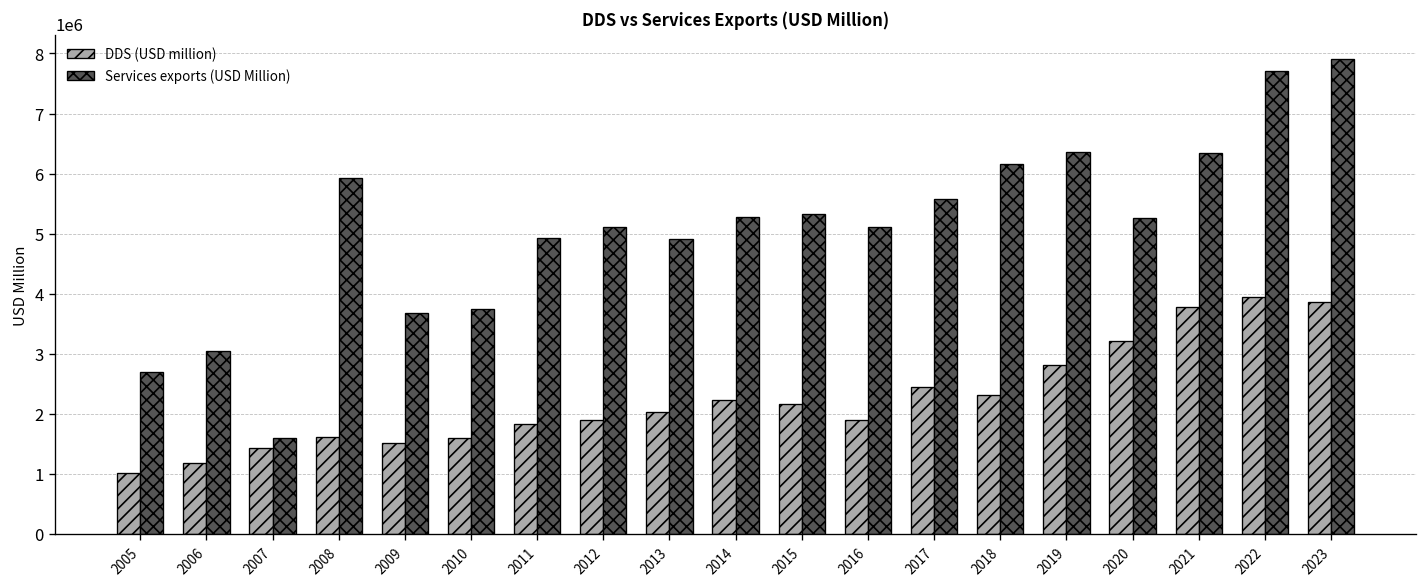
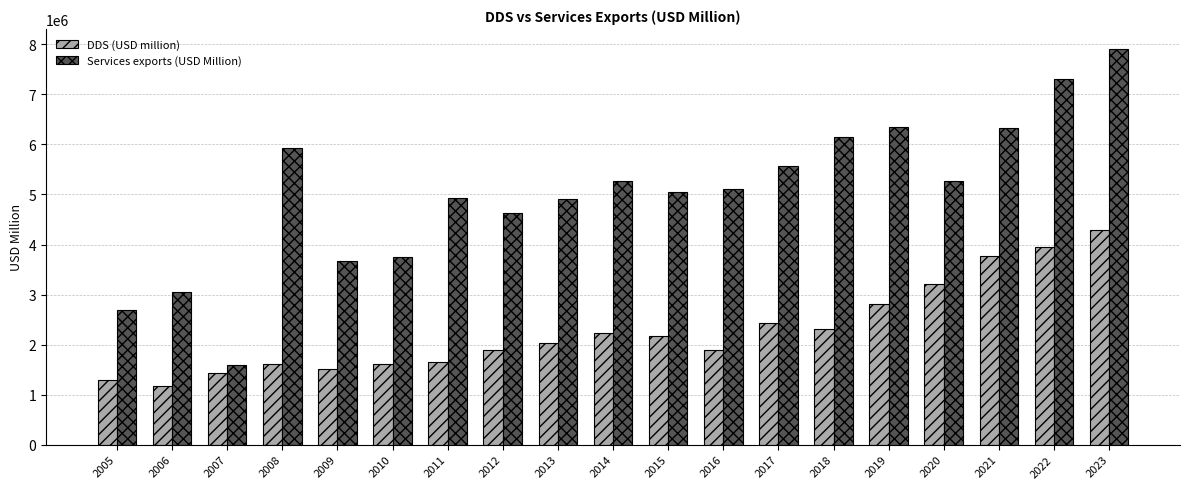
DDS (USD million), 2005: 1000000 -> 1300000
DDS (USD million), 2011: 1800000 -> 1600000
Services exports (USD Million), 2012: 5100000 -> 4600000
Services exports (USD Million), 2015: 5300000 -> 5000000
Services exports (USD Million), 2022: 7700000 -> 7300000
DDS (USD million), 2023: 3900000 -> 4300000
